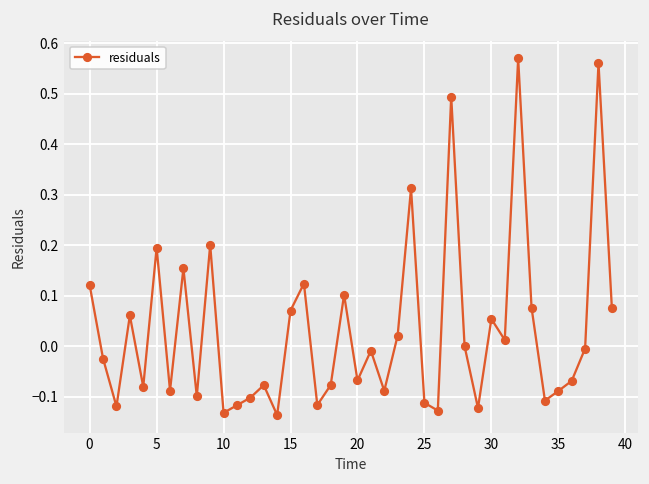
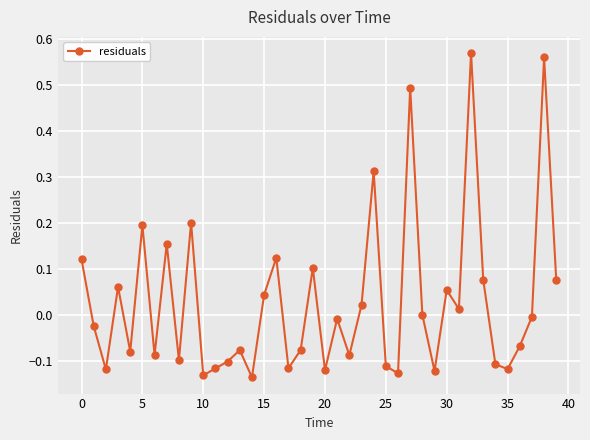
15: 0.07 -> 0.04
20: -0.07 -> -0.12
35: -0.09 -> -0.12
